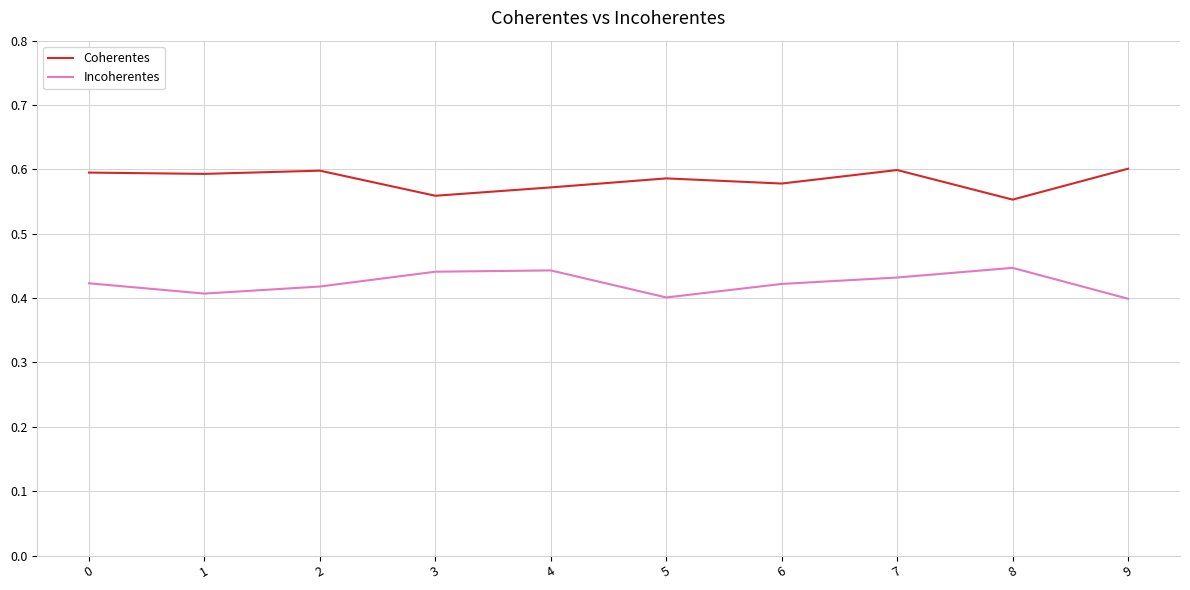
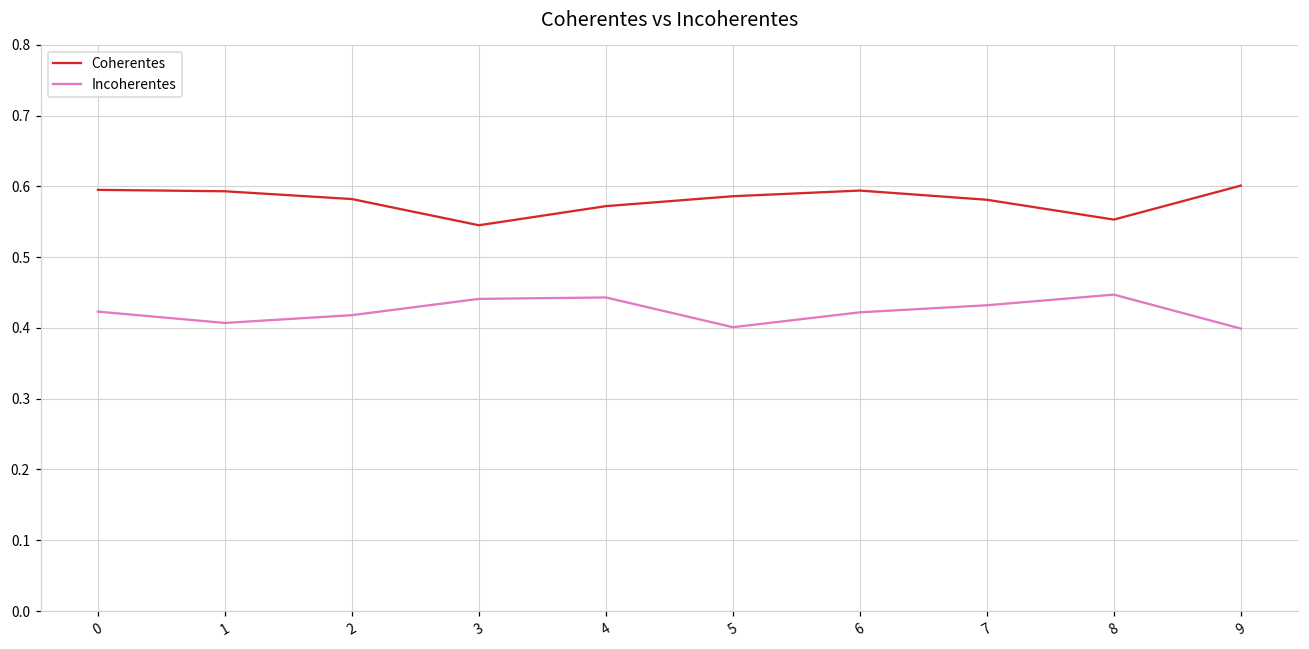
Coherentes, 2: 0.60 -> 0.58
Coherentes, 3: 0.56 -> 0.55
Coherentes, 6: 0.58 -> 0.59
Coherentes, 7: 0.60 -> 0.58
